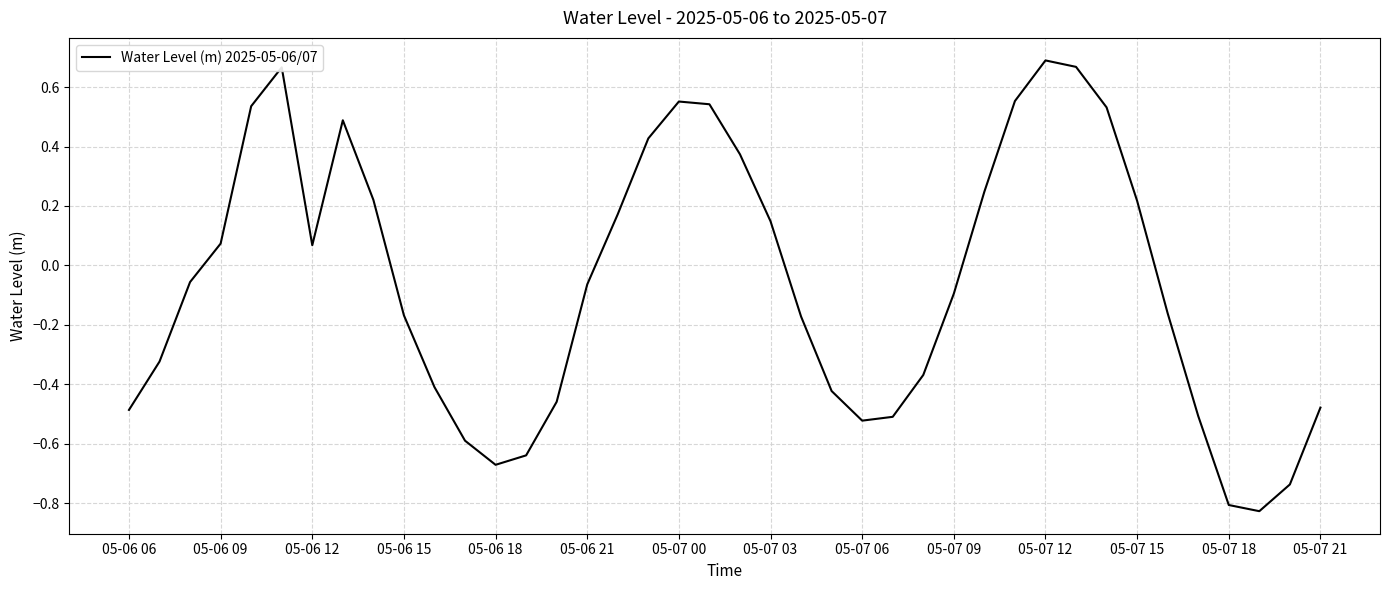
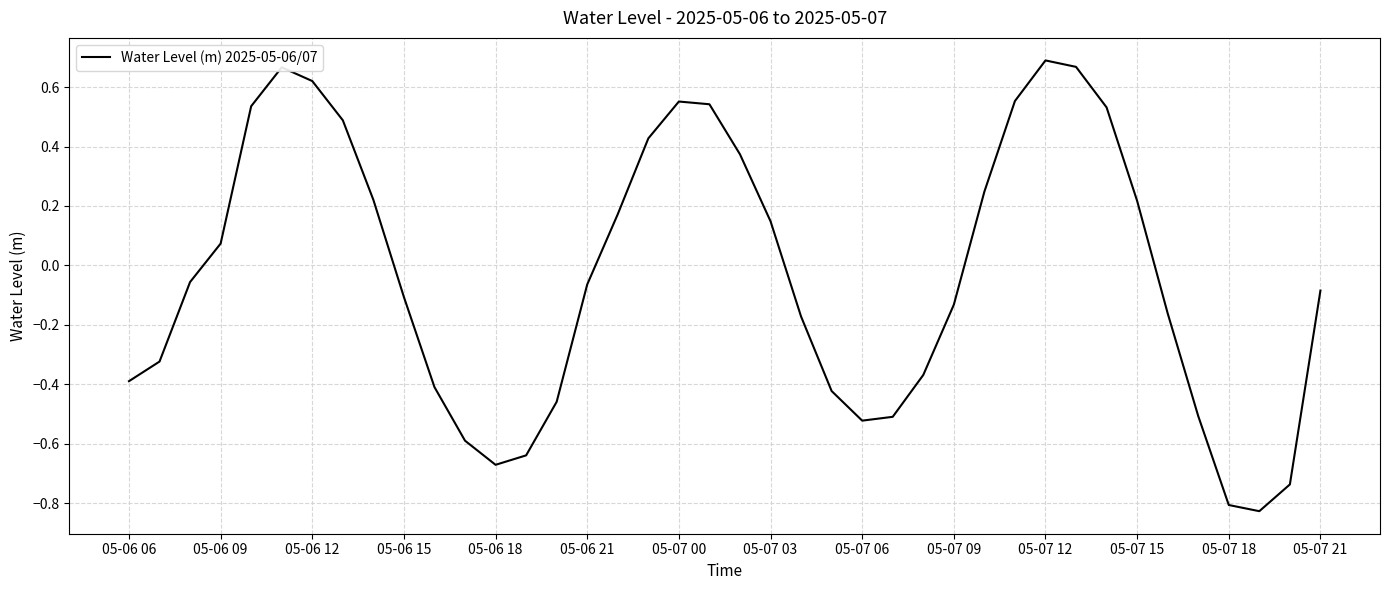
05-06 06: -0.49 -> -0.39
05-06 12: 0.07 -> 0.62
05-06 15: -0.17 -> -0.11
05-07 09: -0.10 -> -0.13
05-07 21: -0.48 -> -0.08
